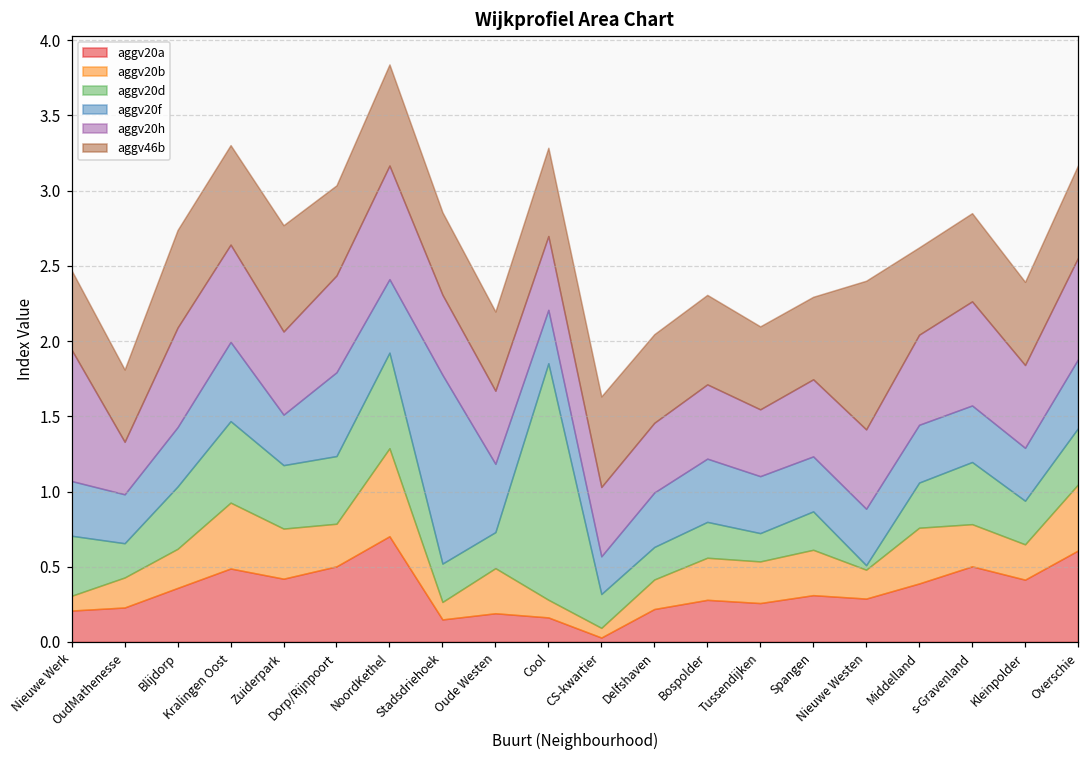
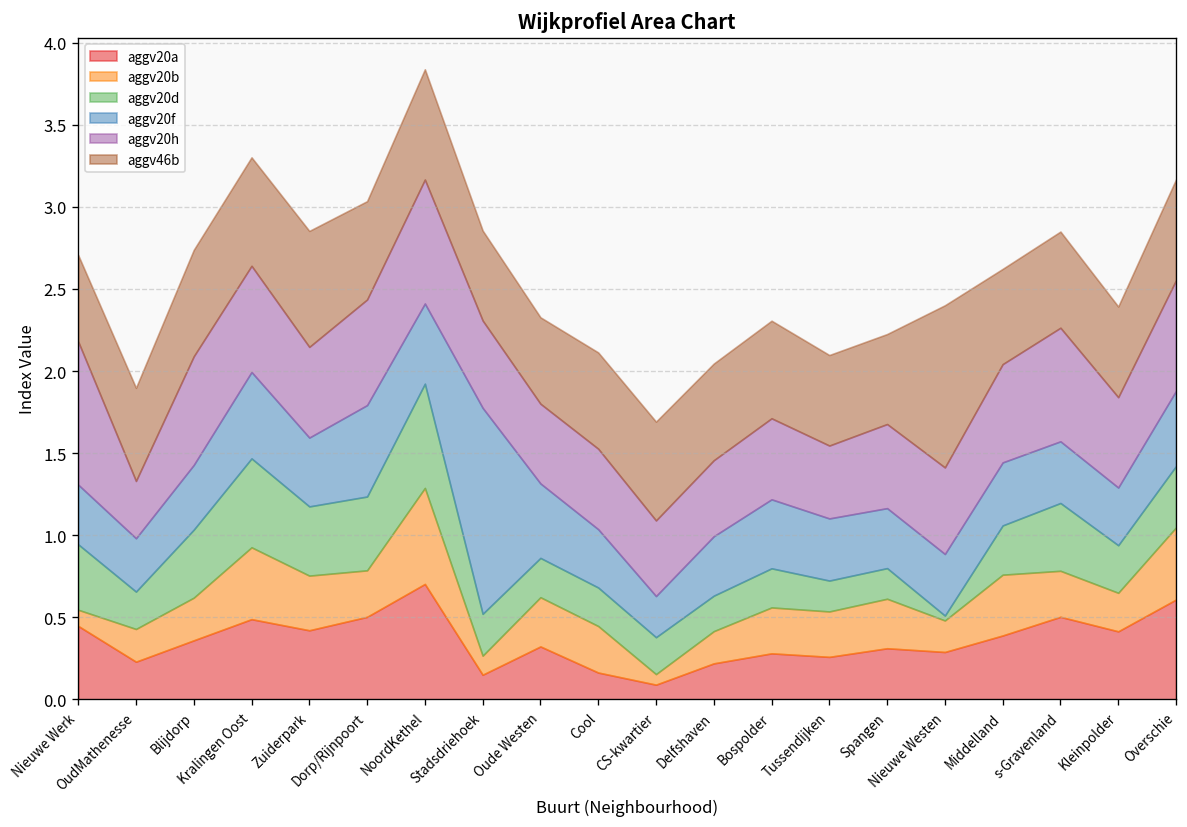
aggv20a, Nieuwe Werk: 0.21 -> 0.45
aggv46b, OudMathenesse: 0.48 -> 0.57
aggv20f, Zuiderpark: 0.34 -> 0.42
aggv20a, Oude Westen: 0.19 -> 0.32
aggv20b, Cool: 0.12 -> 0.28
aggv20d, Cool: 1.57 -> 0.23
aggv20a, CS-kwartier: 0.03 -> 0.09
aggv20d, Spangen: 0.26 -> 0.19
